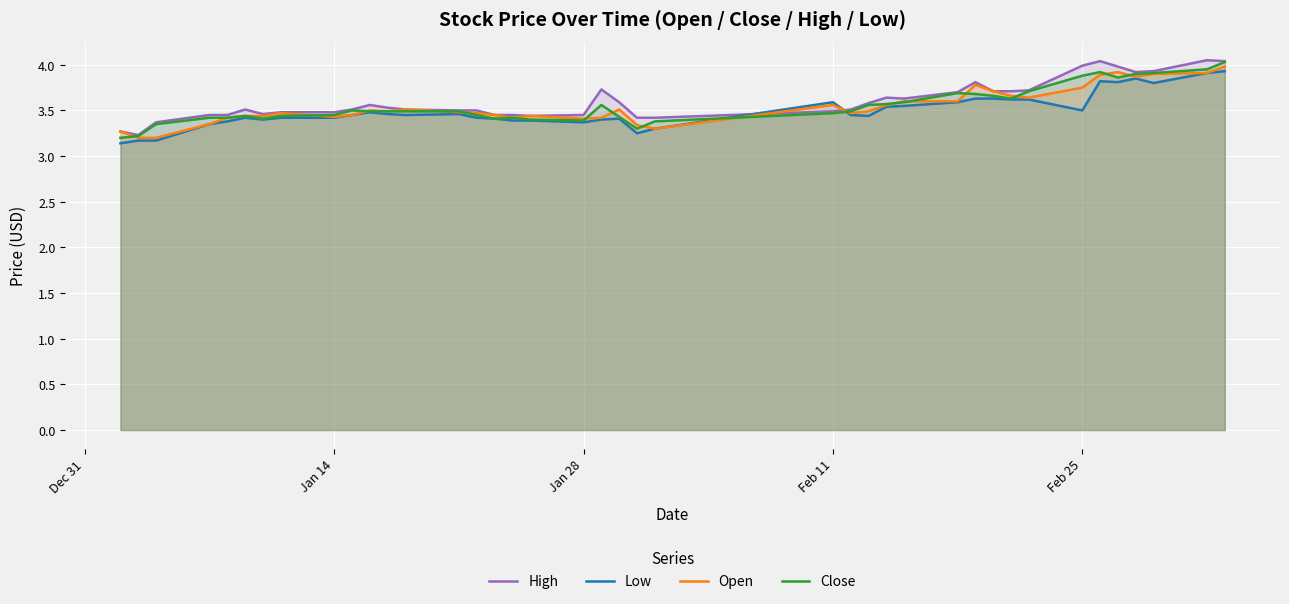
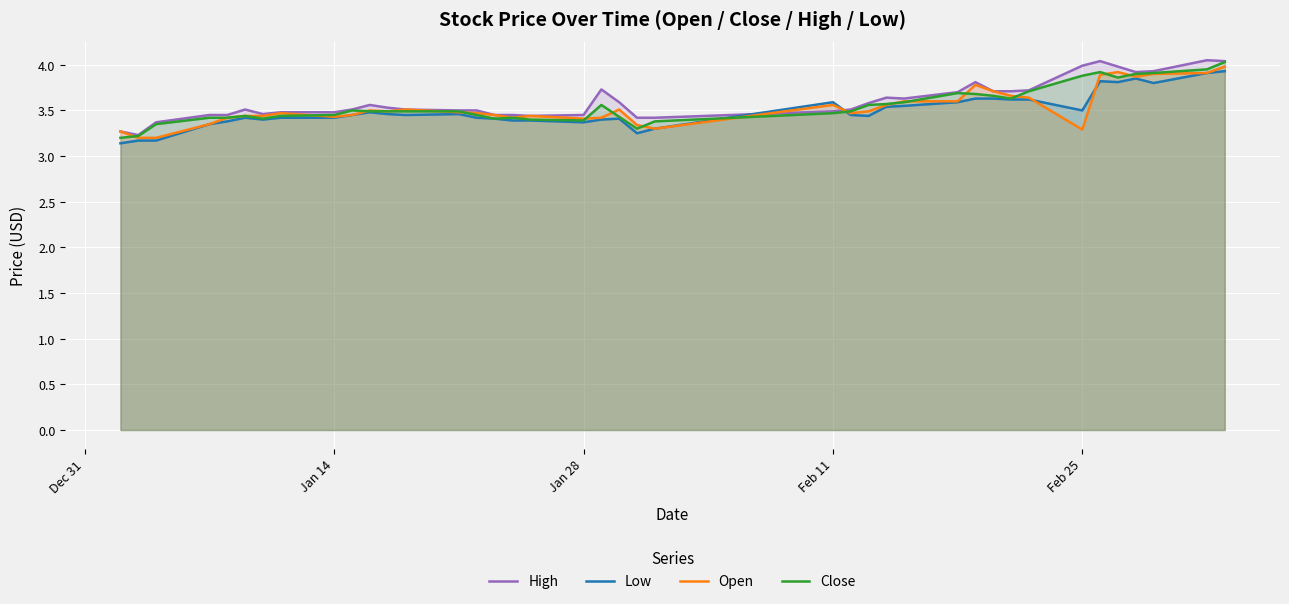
Open, Feb 25: 3.8 -> 3.3
